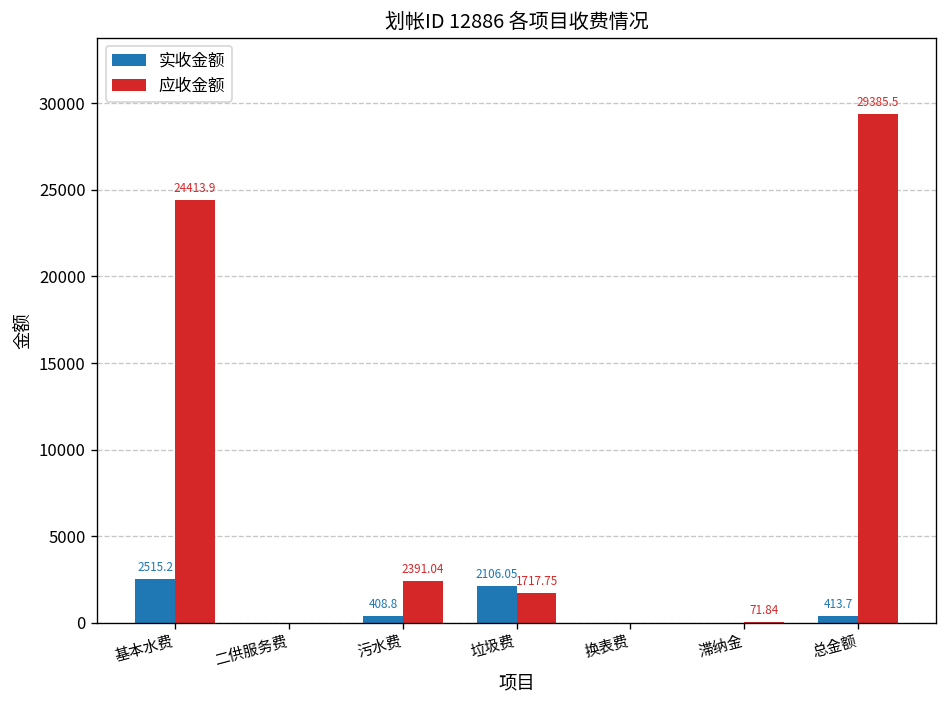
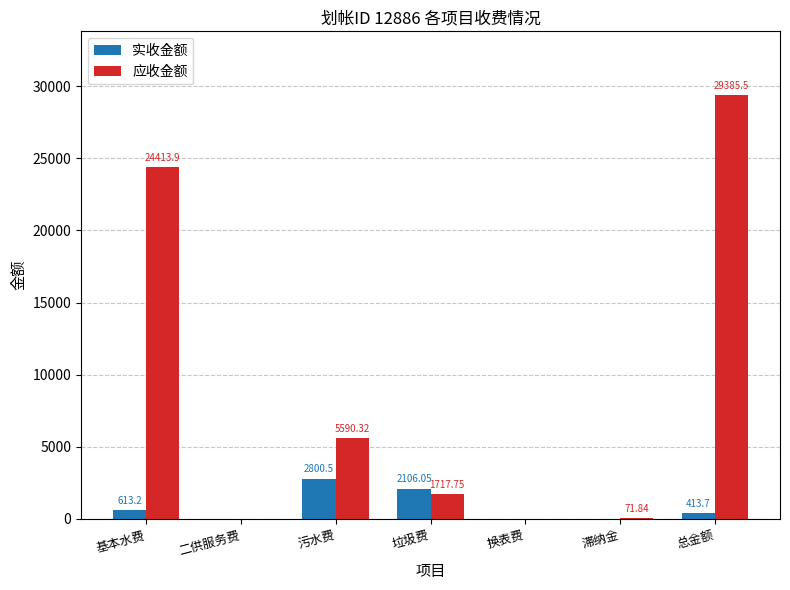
实收金额, 基本水费: 2515.2 -> 613.2
实收金额, 污水费: 408.8 -> 2800.5
应收金额, 污水费: 2391.04 -> 5590.32
